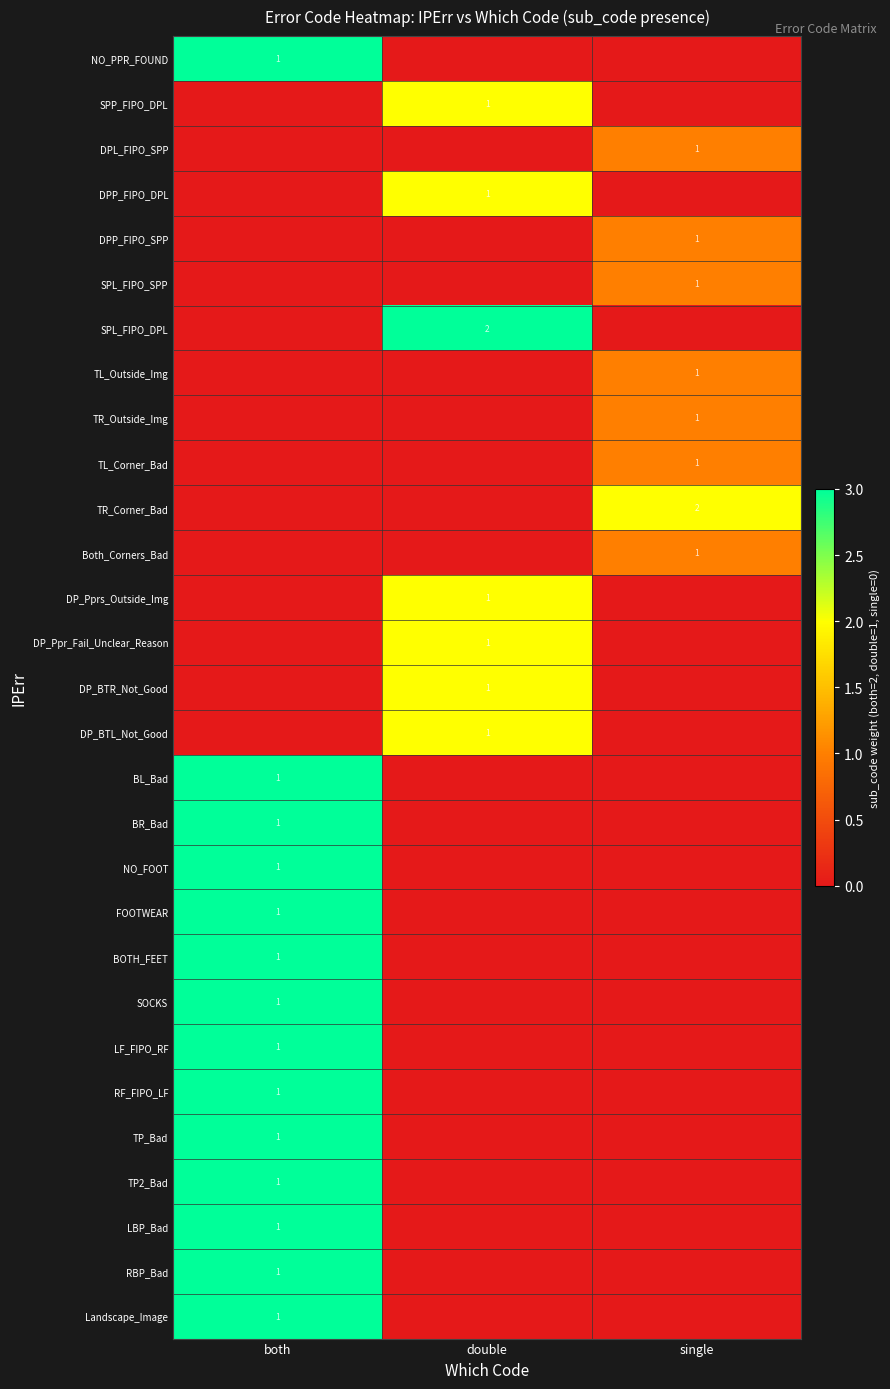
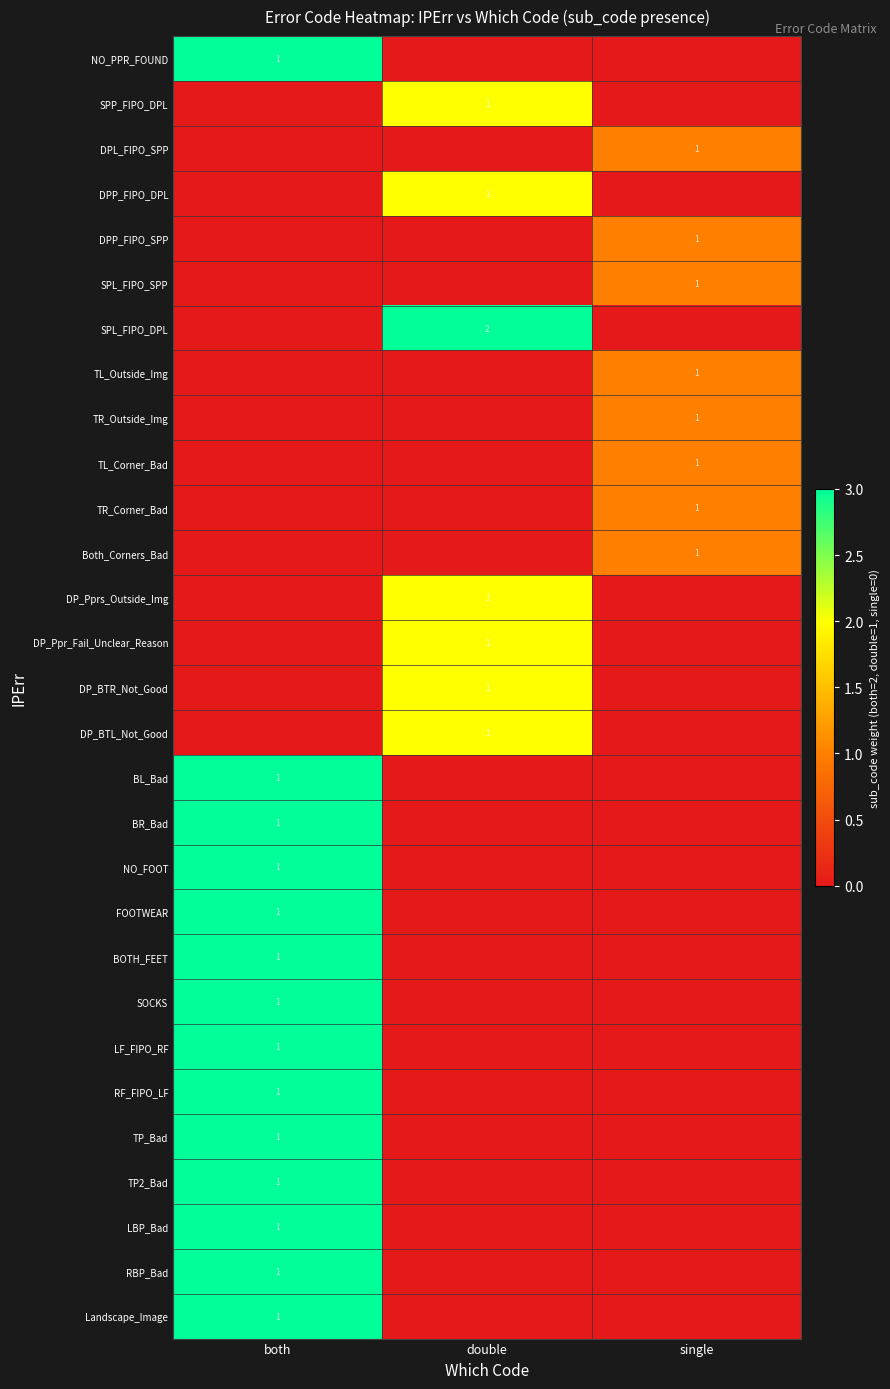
TR_Corner_Bad, single: 2 -> 1
